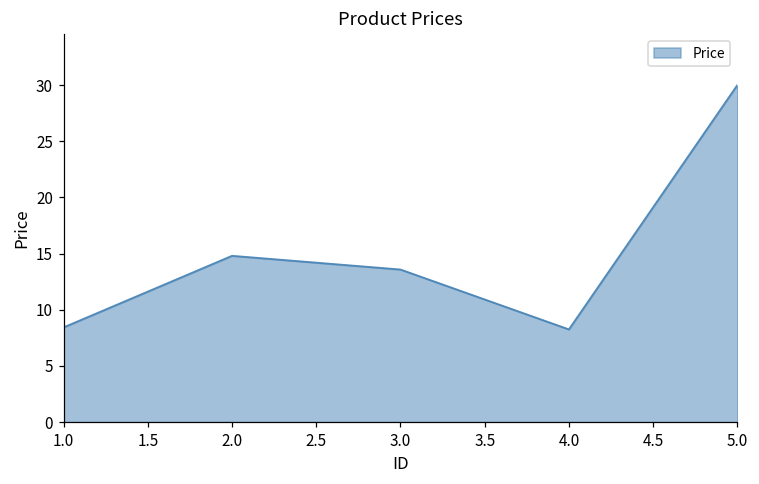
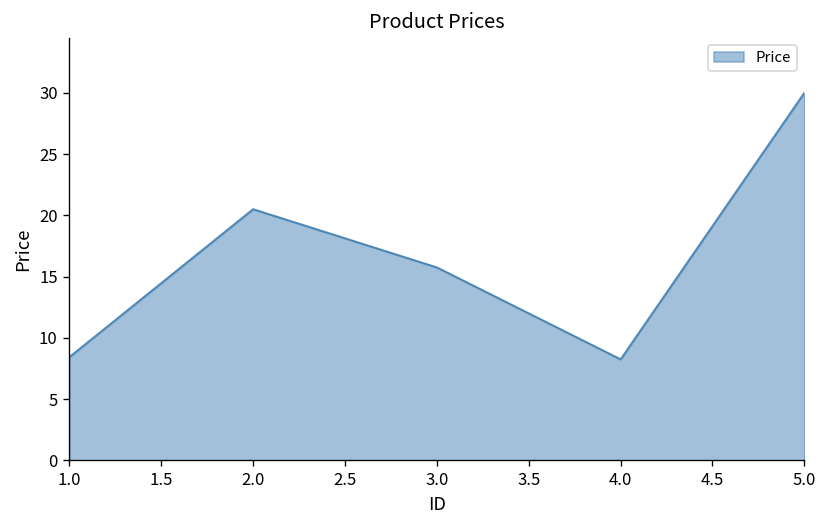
2.0: 14.8 -> 20.5
3.0: 13.6 -> 15.8
